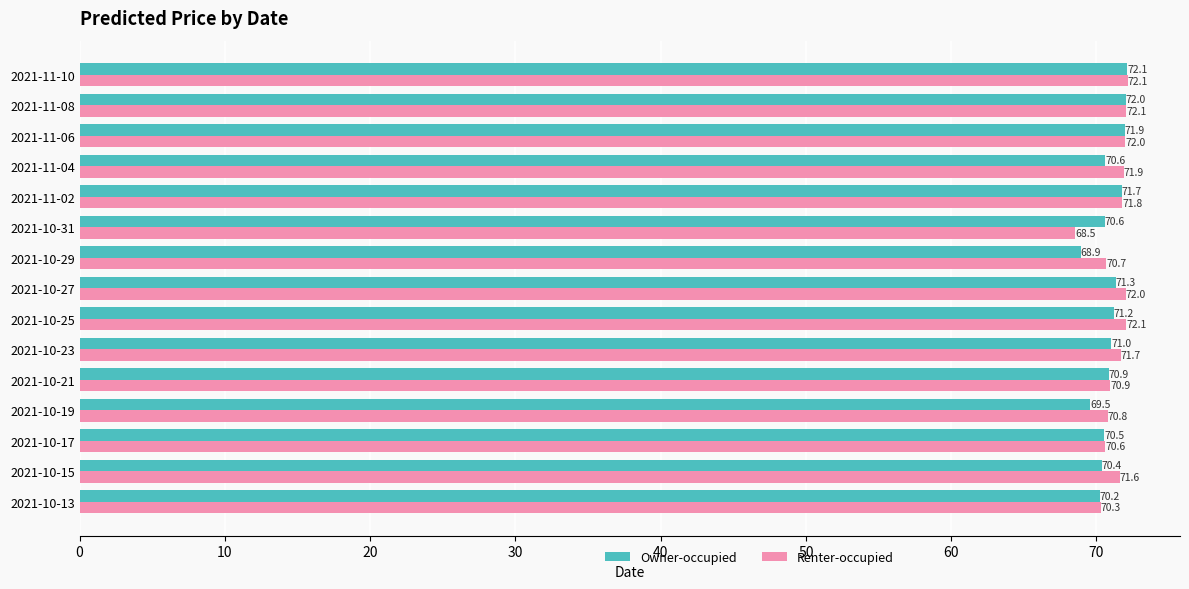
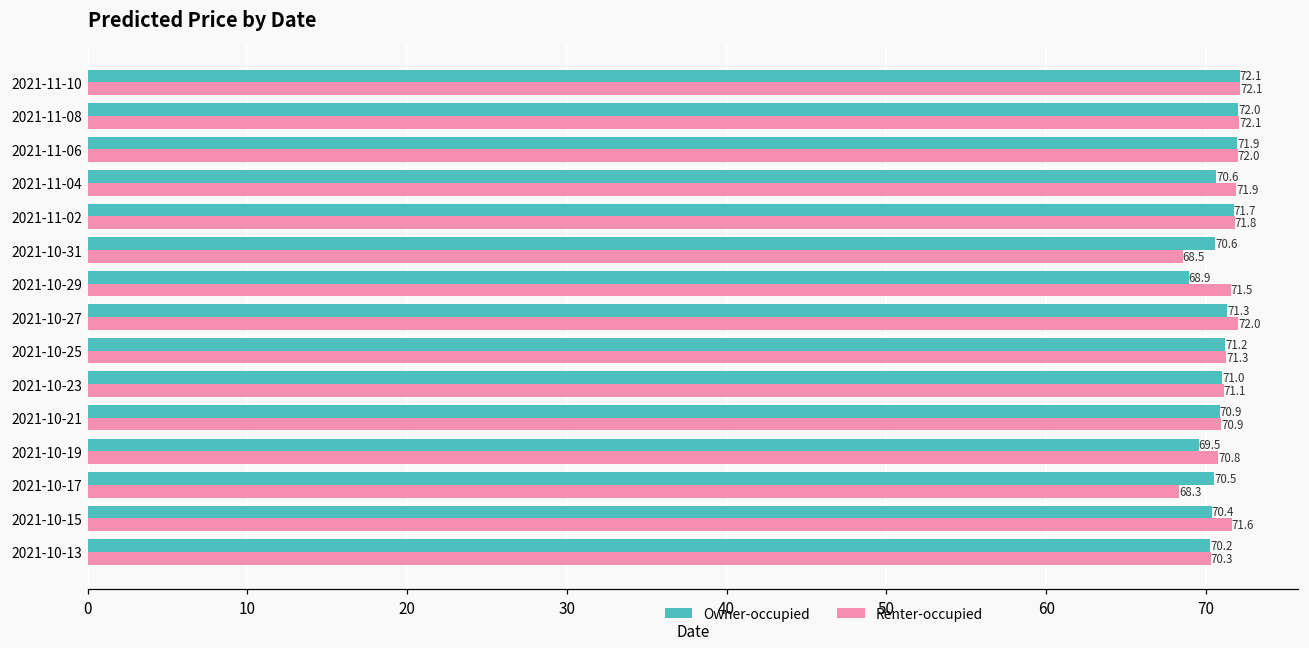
Renter-occupied, 2021-10-29: 70.7 -> 71.5
Renter-occupied, 2021-10-25: 72.1 -> 71.3
Renter-occupied, 2021-10-23: 71.7 -> 71.1
Renter-occupied, 2021-10-17: 70.6 -> 68.3
